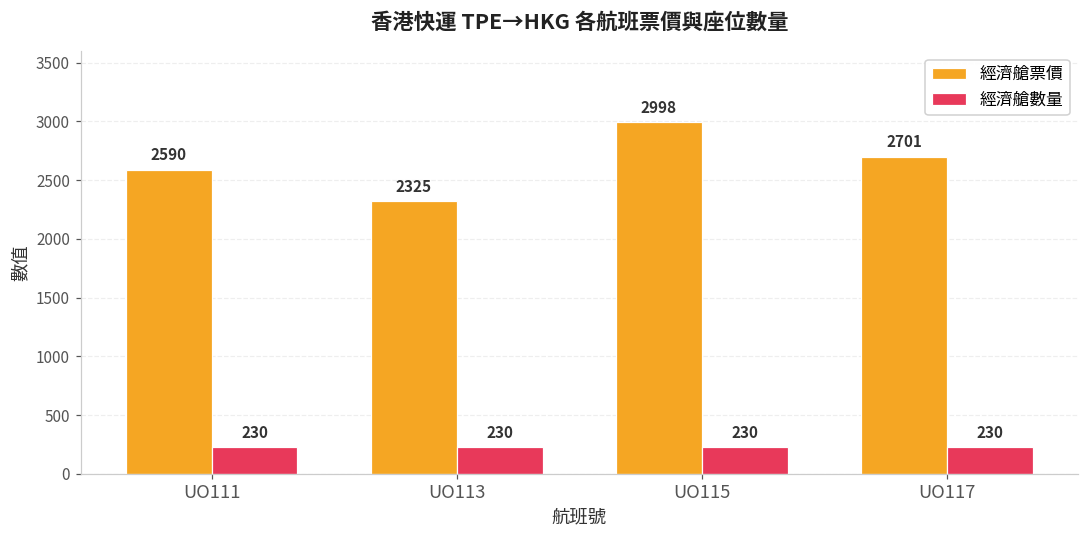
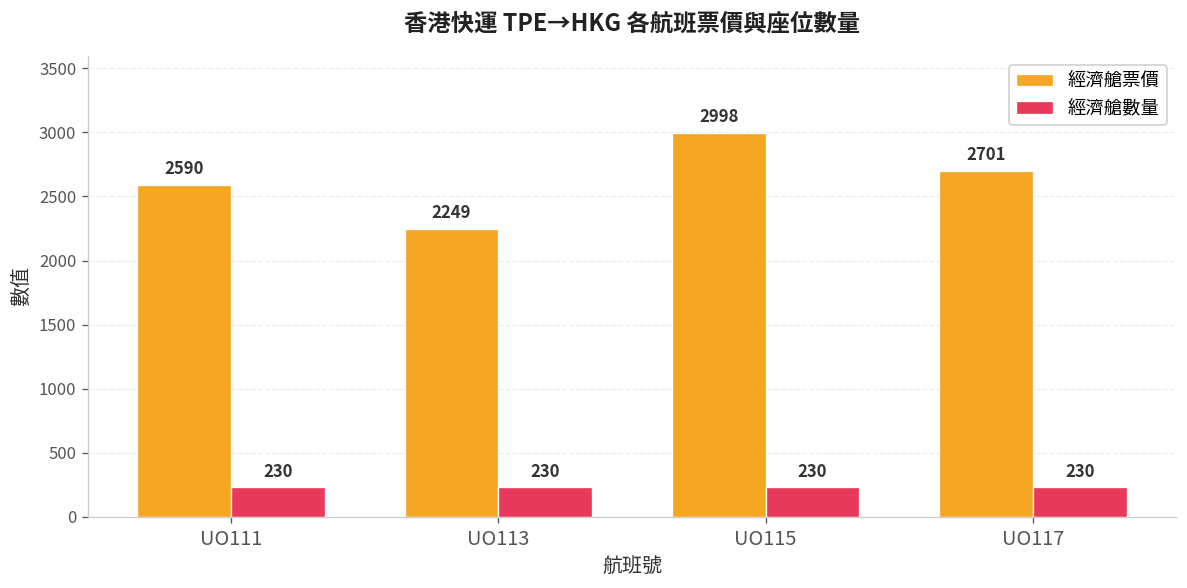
經濟艙票價, UO113: 2325 -> 2249
